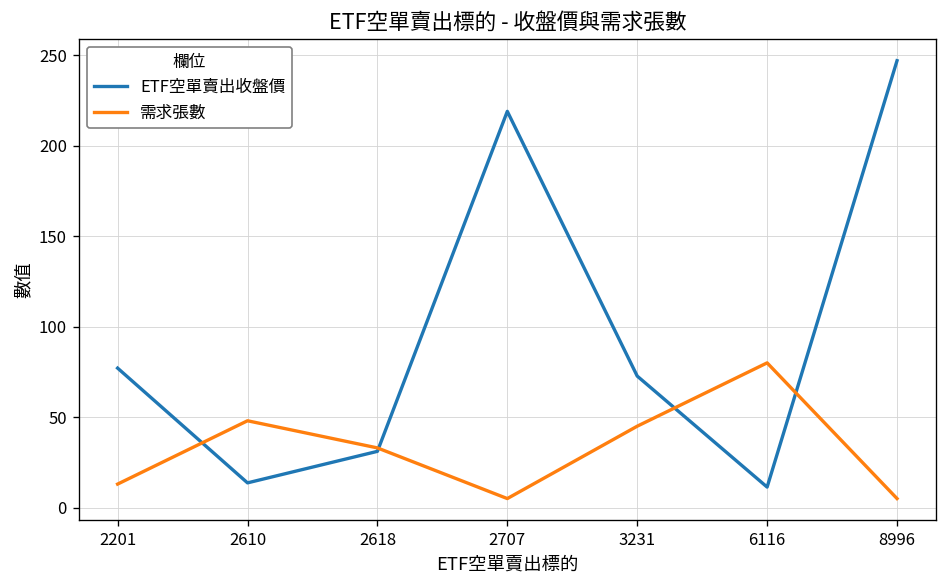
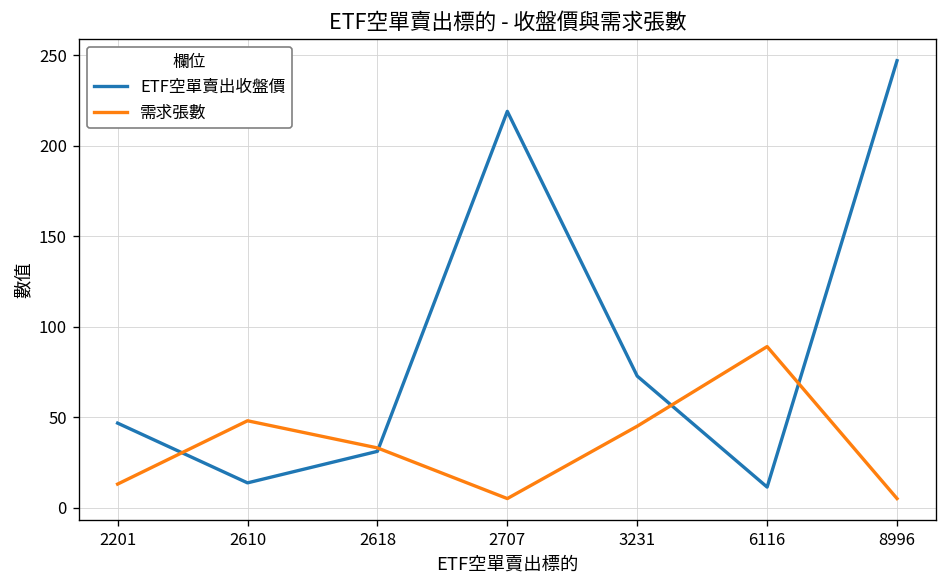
ETF空單賣出收盤價, 2201: 77 -> 47
需求張數, 6116: 80 -> 89
